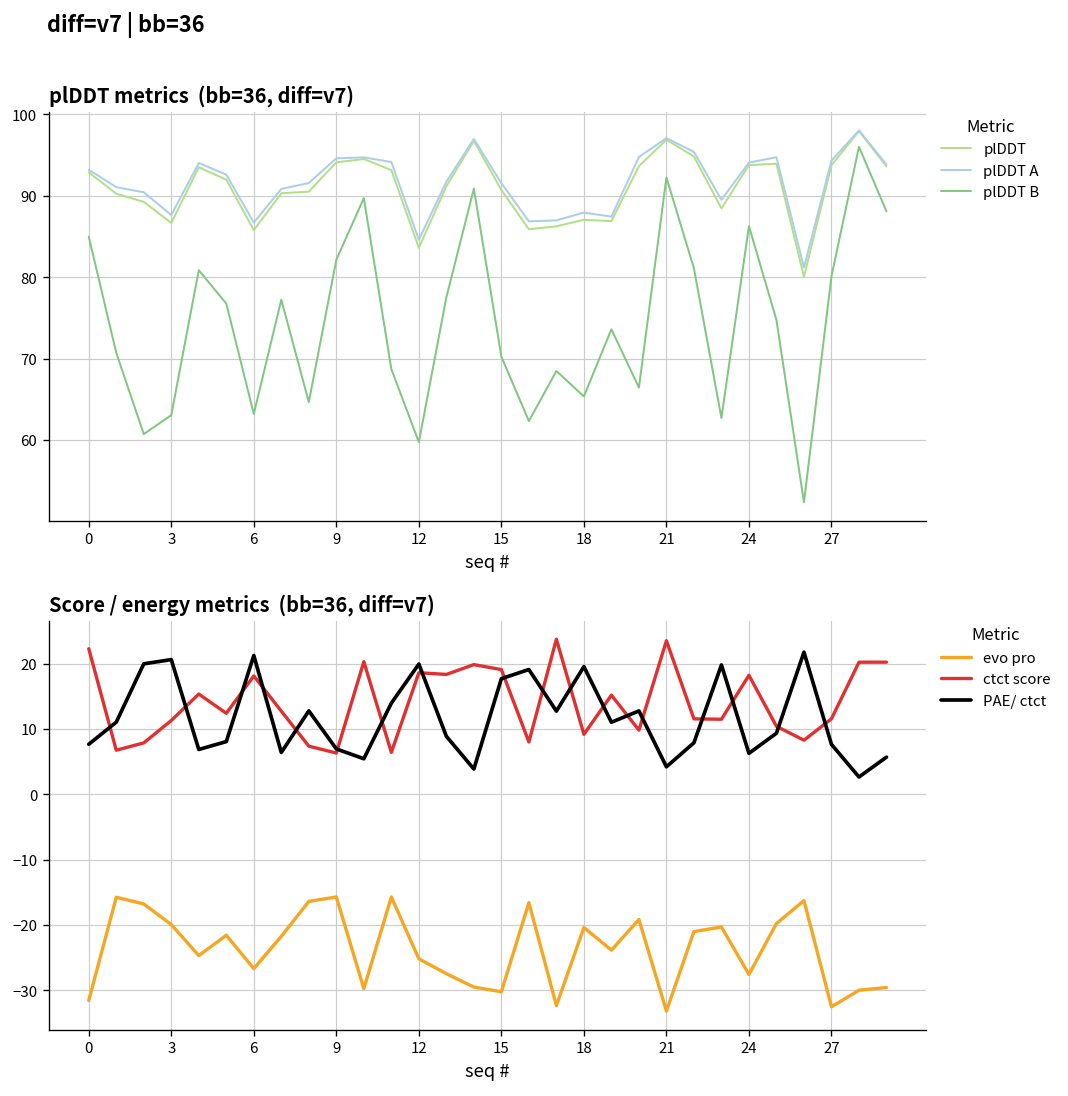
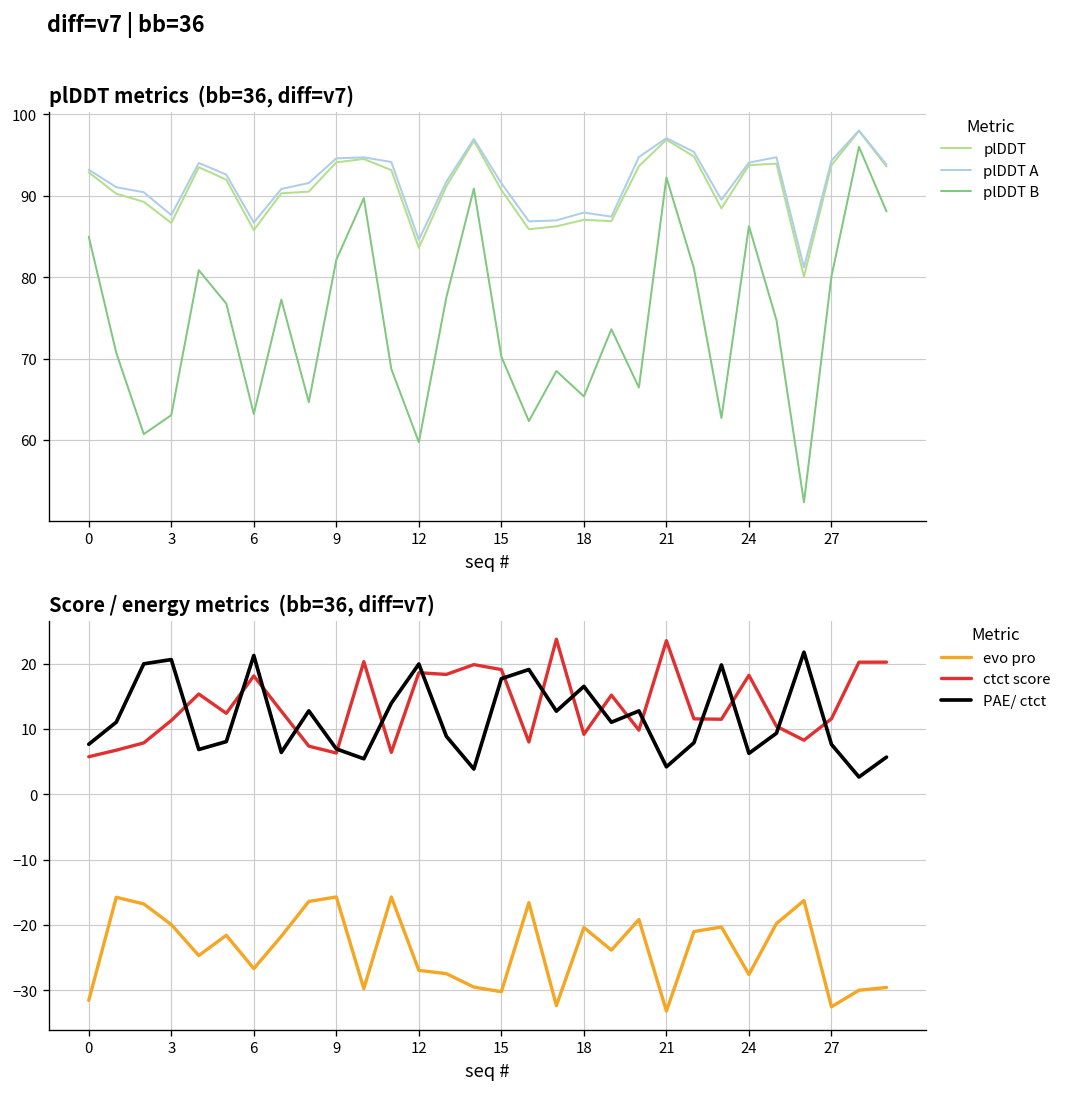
Score / energy metrics (bb=36, diff=v7), ctct score, 0: 22 -> 6
Score / energy metrics (bb=36, diff=v7), evo pro, 12: -25 -> -27
Score / energy metrics (bb=36, diff=v7), PAE/ ctct, 18: 20 -> 17
